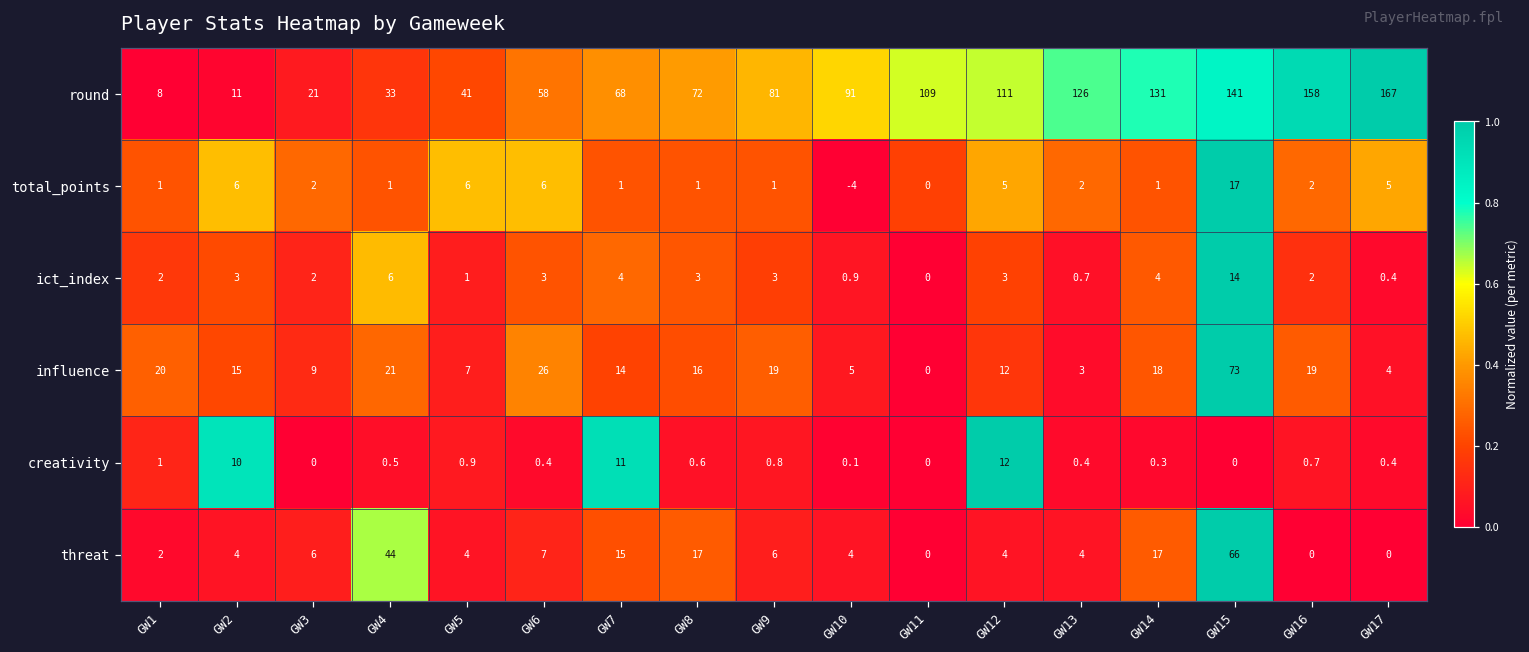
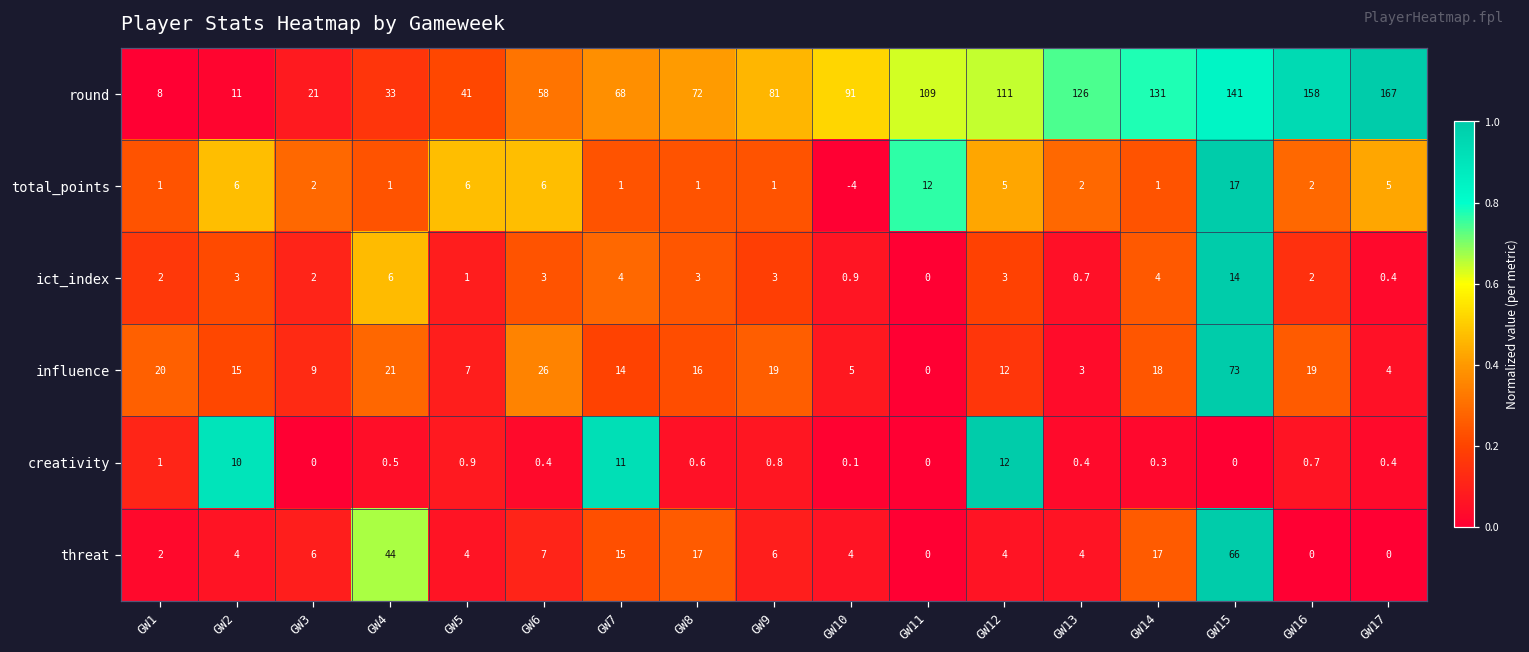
total_points, GW11: 0 -> 12
